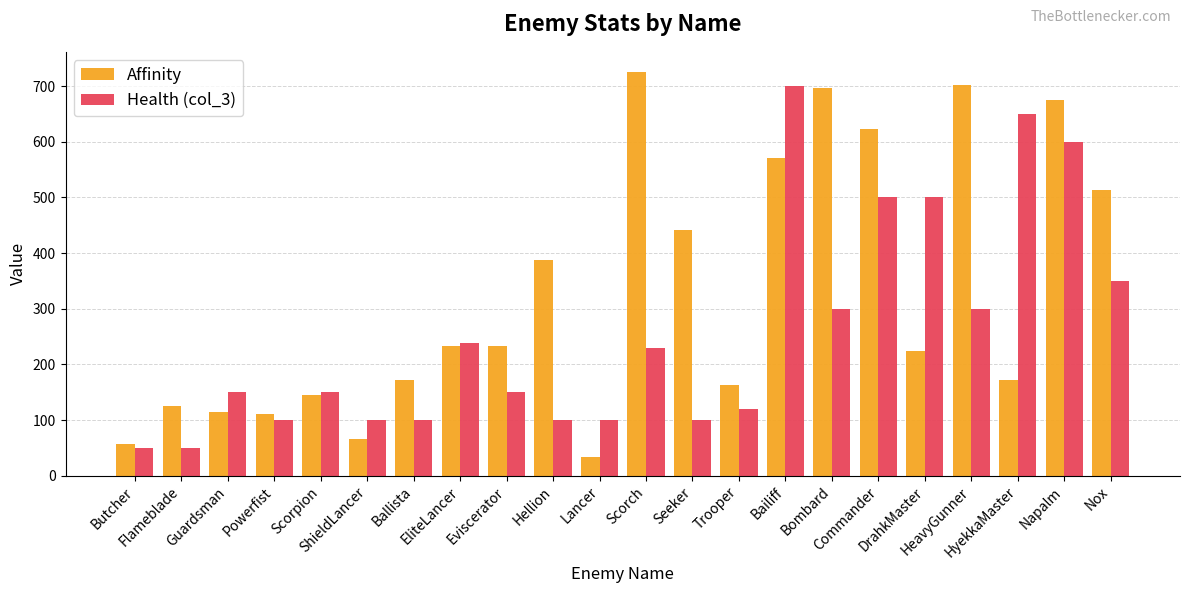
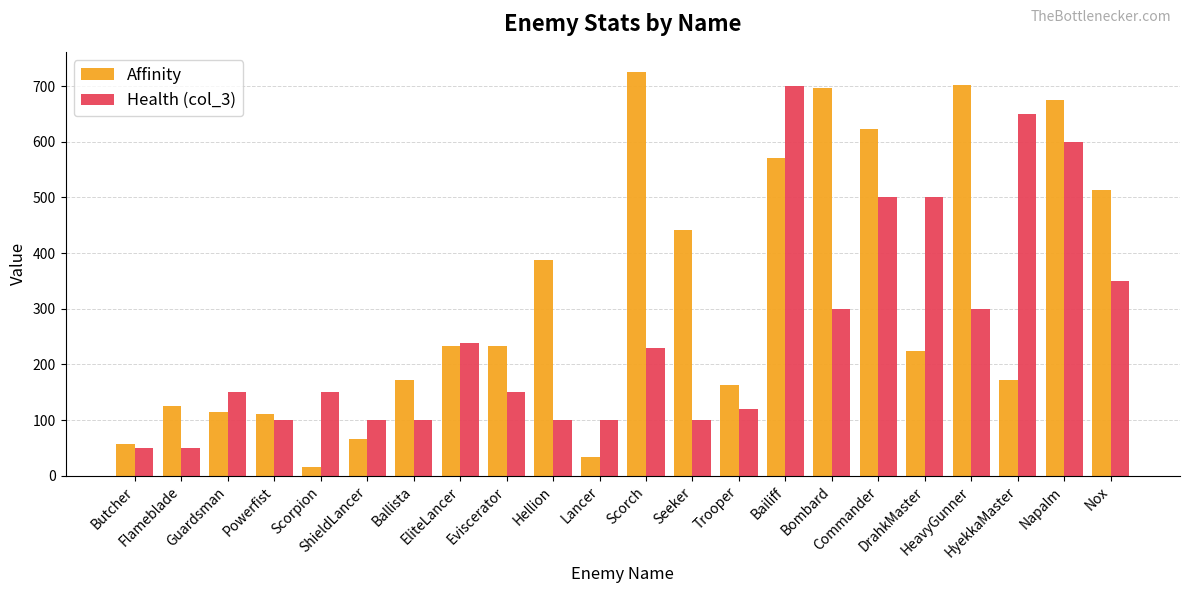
Affinity, Scorpion: 150 -> 20
